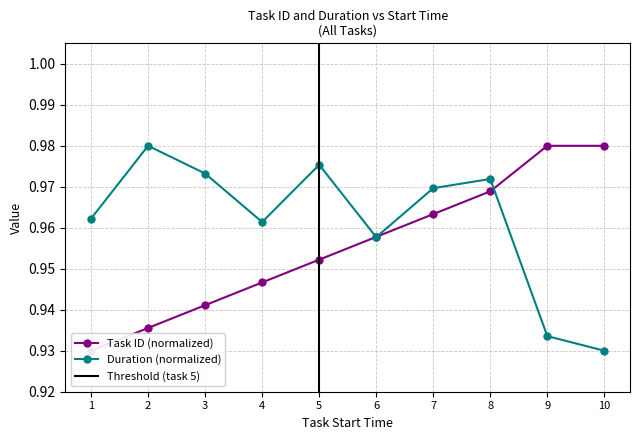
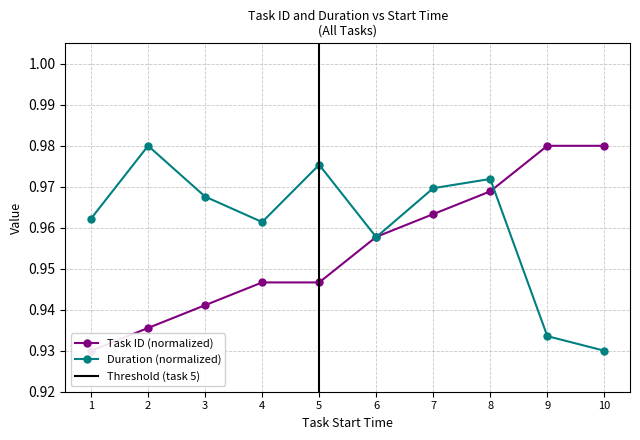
Duration (normalized), 3: 0.973 -> 0.968
Task ID (normalized), 5: 0.952 -> 0.947
